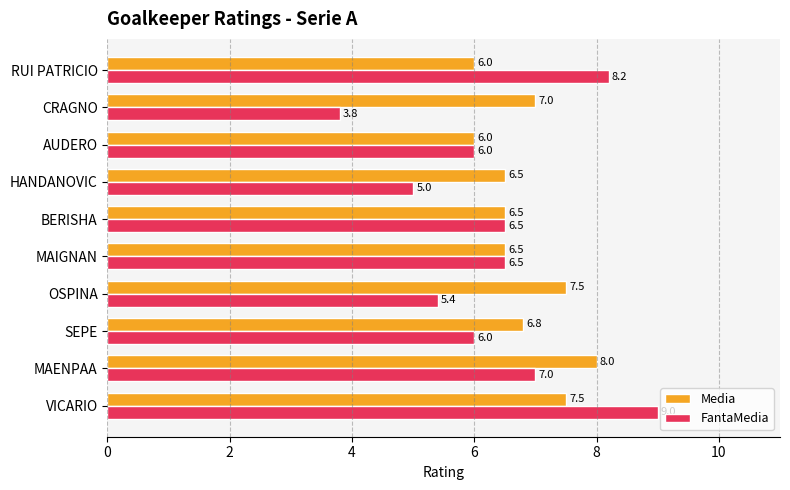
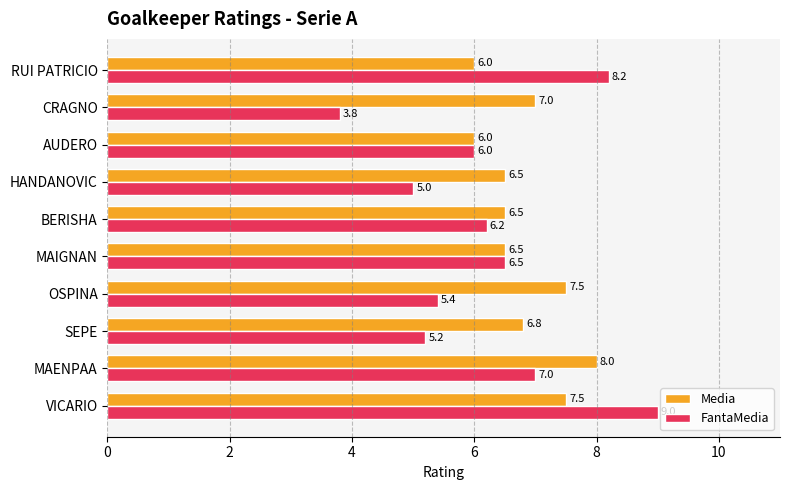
FantaMedia, BERISHA: 6.5 -> 6.2
FantaMedia, SEPE: 6.0 -> 5.2
